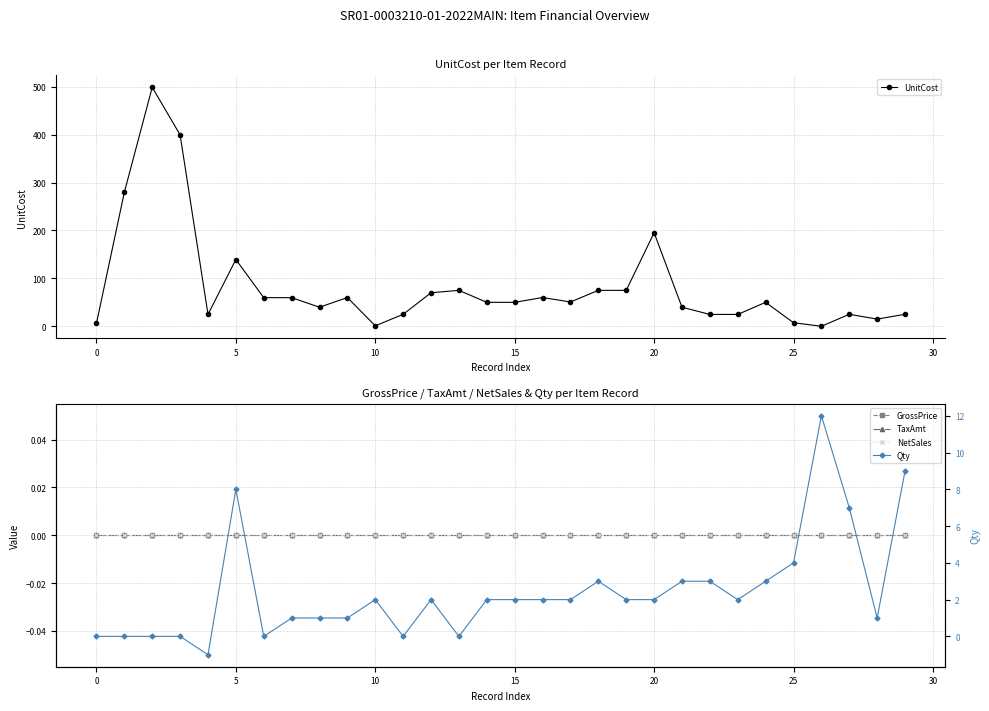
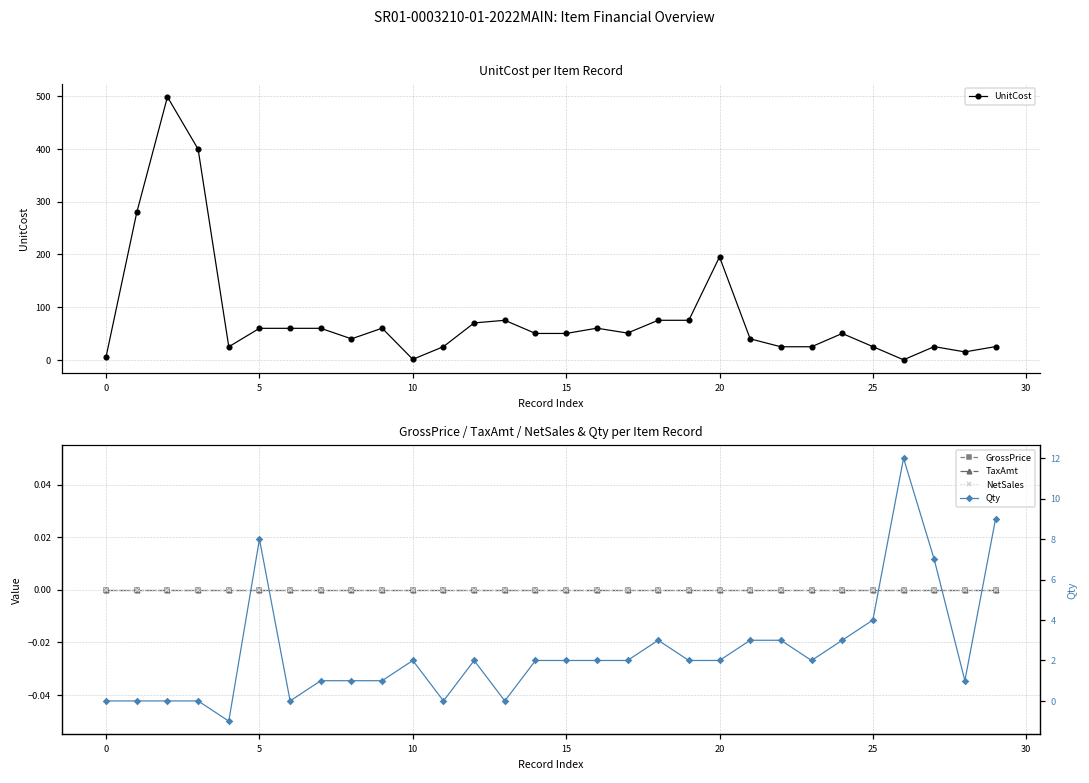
UnitCost per Item Record, 5: 140 -> 60
UnitCost per Item Record, 25: 10 -> 30
